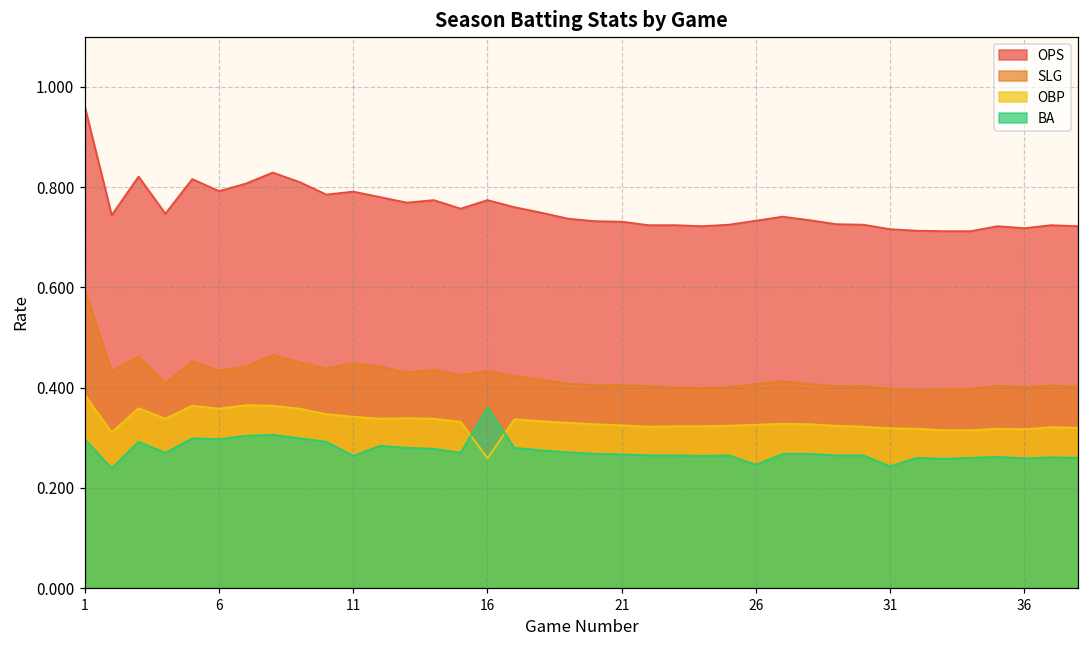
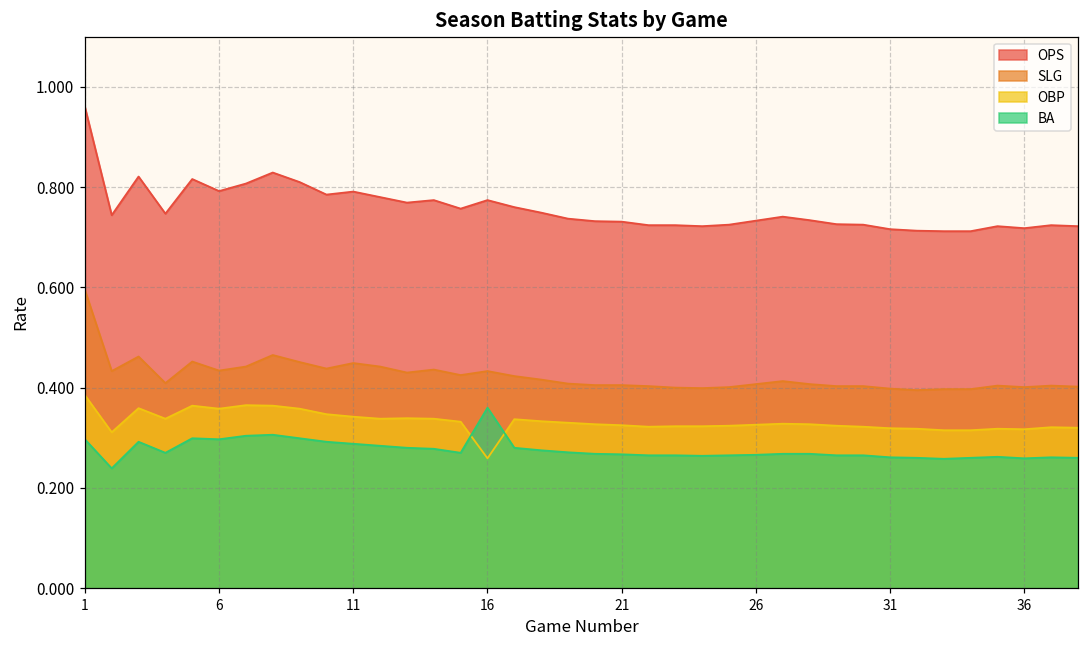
BA, 11: 0.26 -> 0.29
BA, 26: 0.25 -> 0.27
BA, 31: 0.24 -> 0.26
